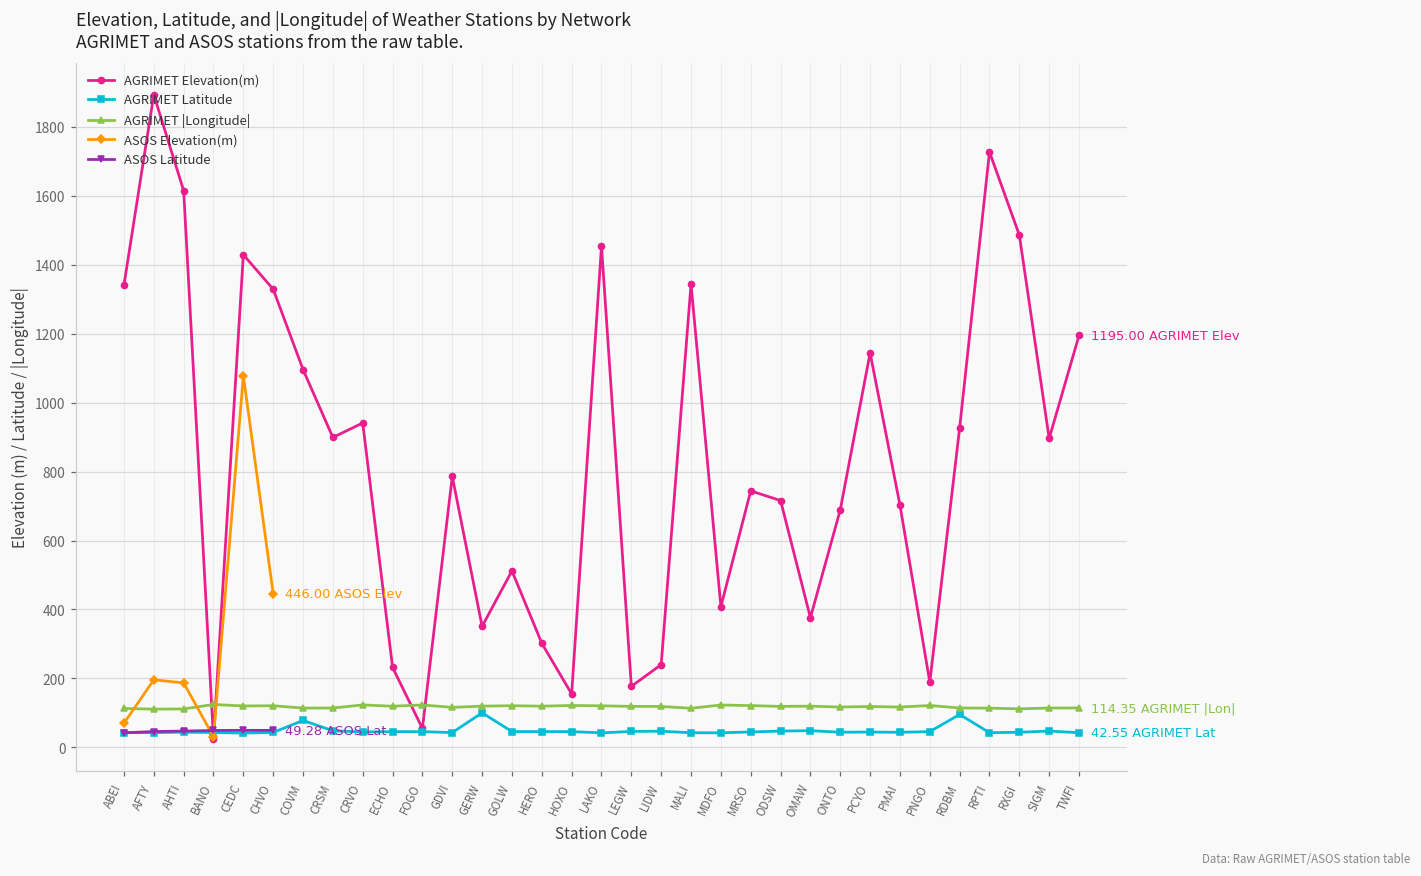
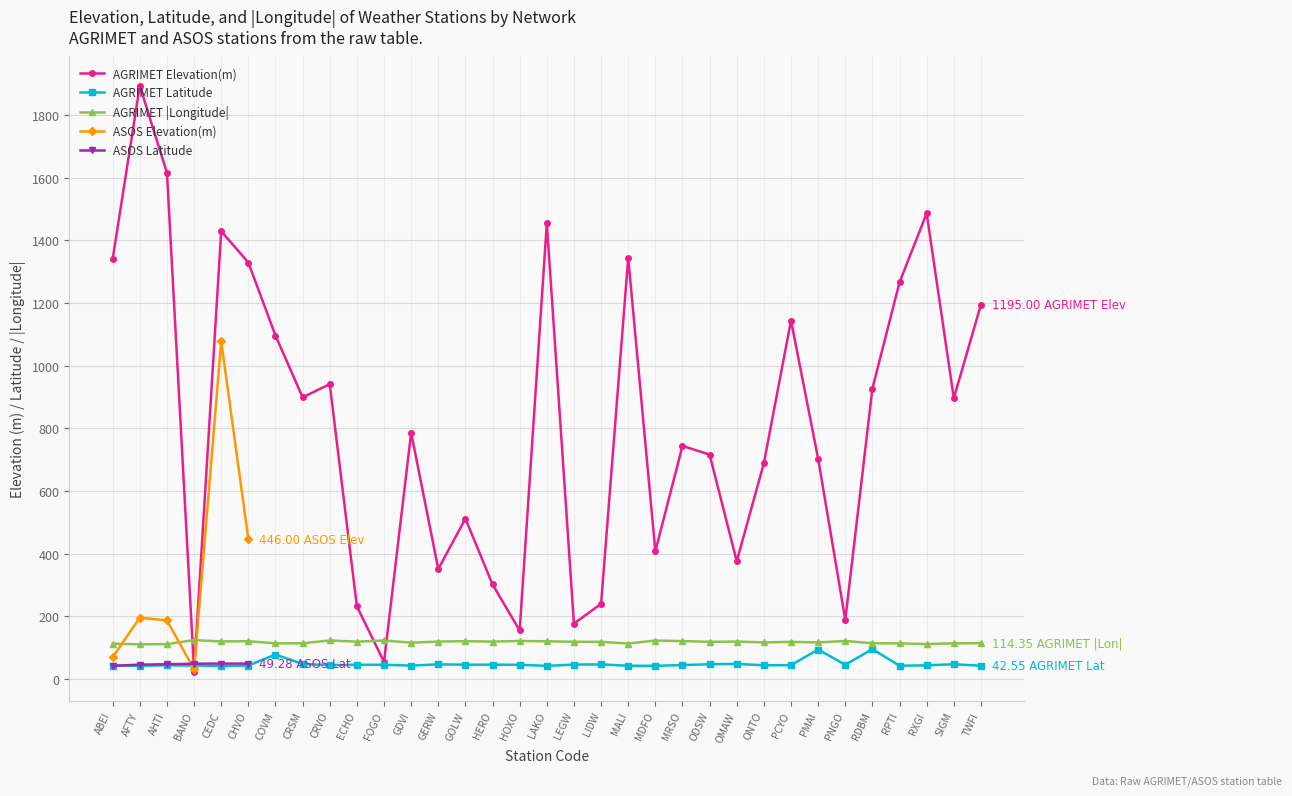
AGRIMET Latitude, GERW: 100 -> 50
AGRIMET Latitude, PMAI: 40 -> 90
AGRIMET Elevation(m), RPTI: 1730 -> 1270
